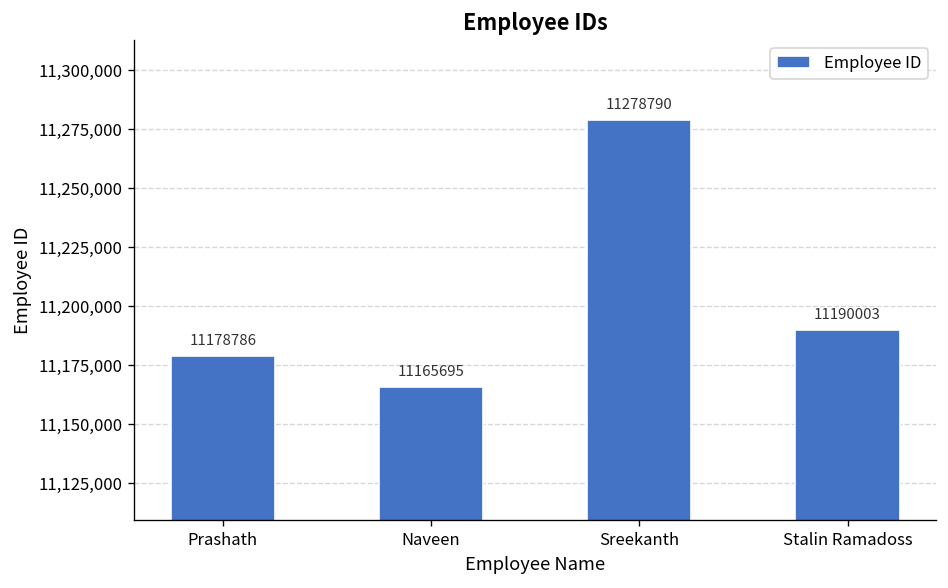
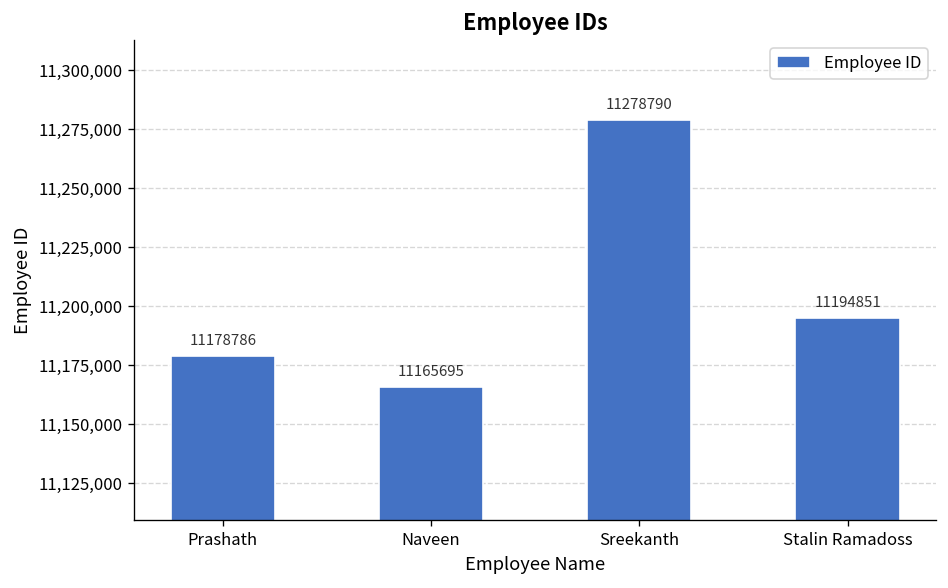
Stalin Ramadoss: 11190003 -> 11194851
